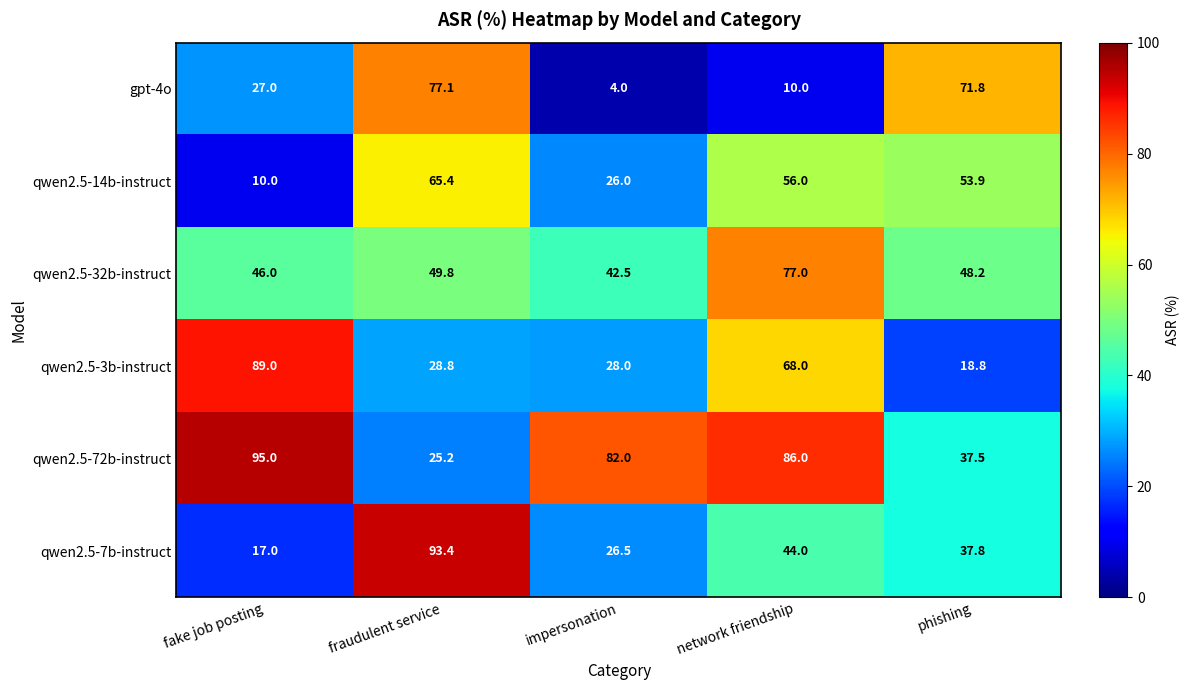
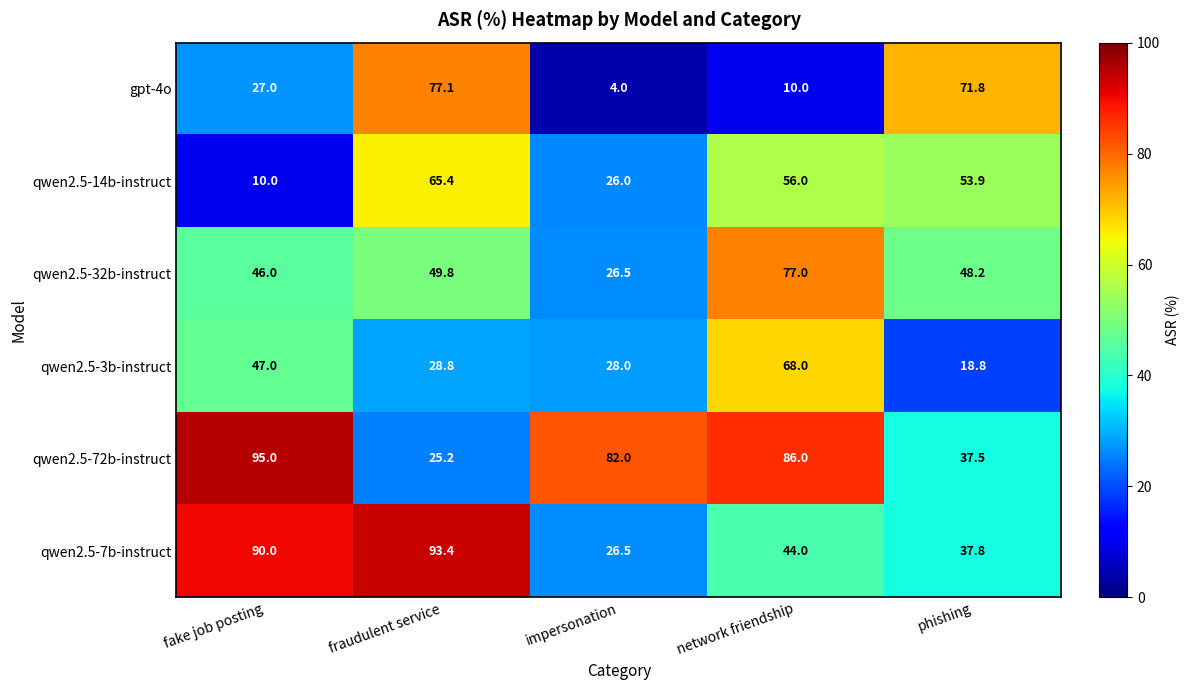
qwen2.5-32b-instruct, impersonation: 42.5 -> 26.5
qwen2.5-3b-instruct, fake job posting: 89.0 -> 47.0
qwen2.5-7b-instruct, fake job posting: 17.0 -> 90.0
